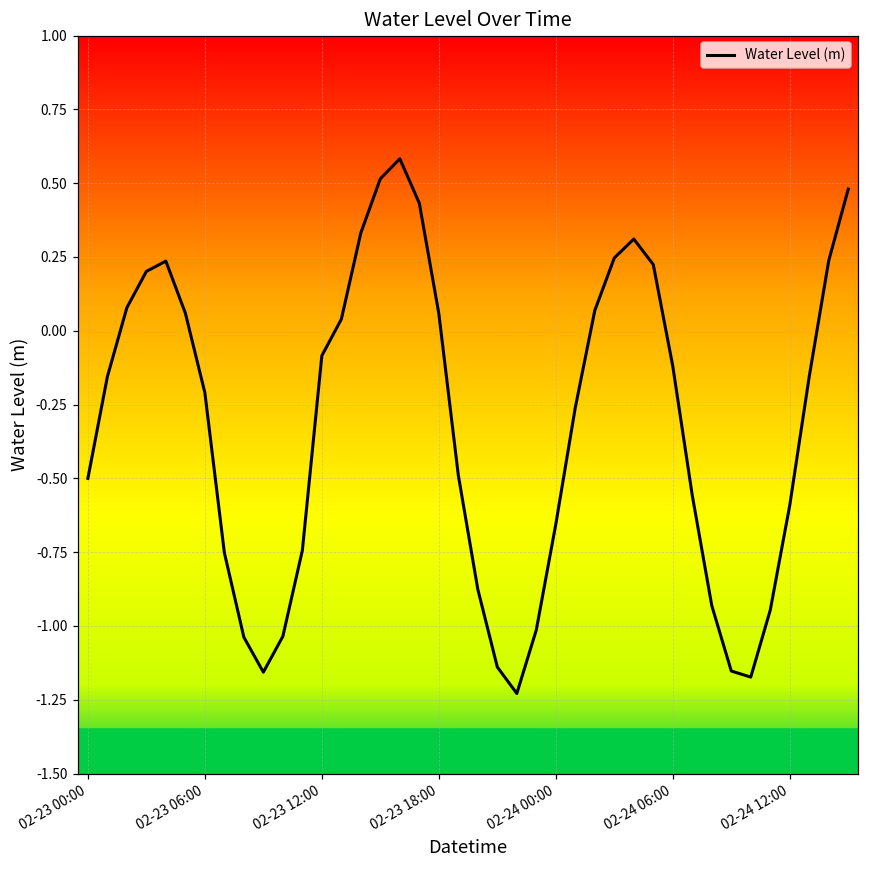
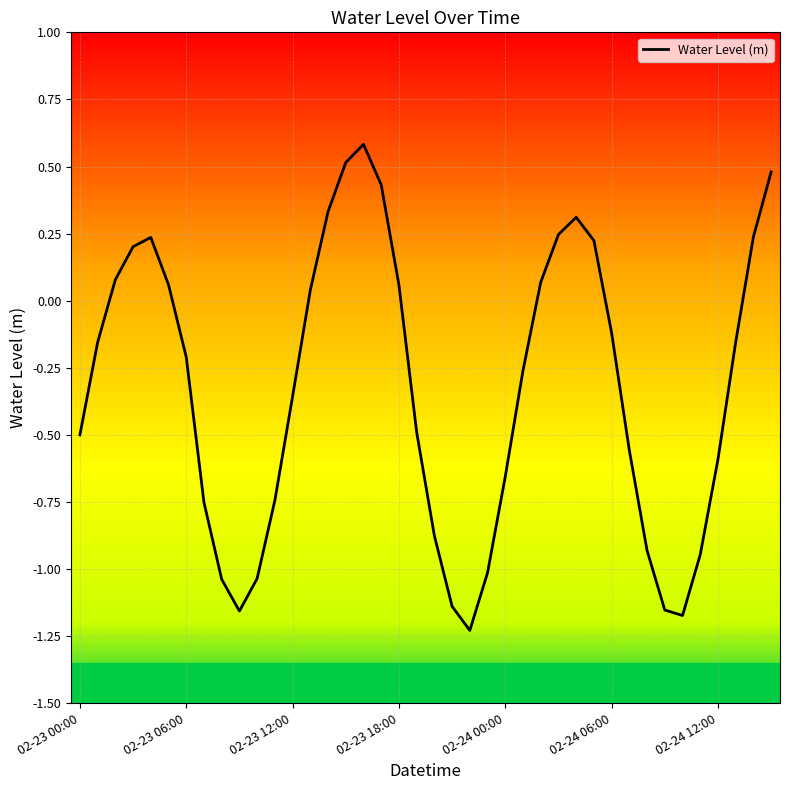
02-23 12:00: -0.08 -> -0.36
